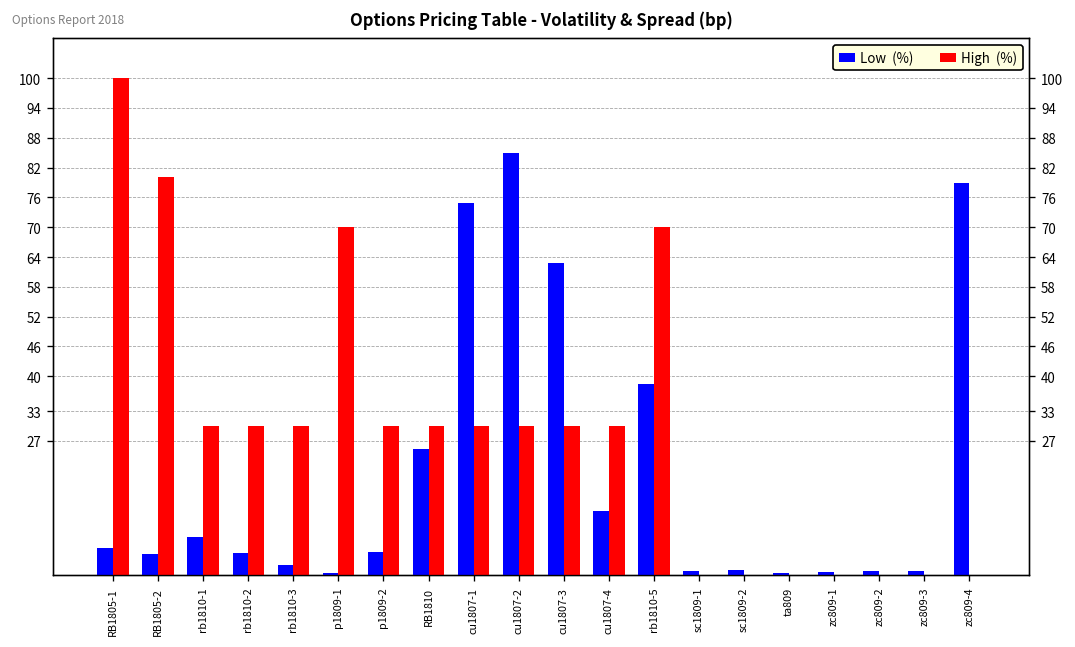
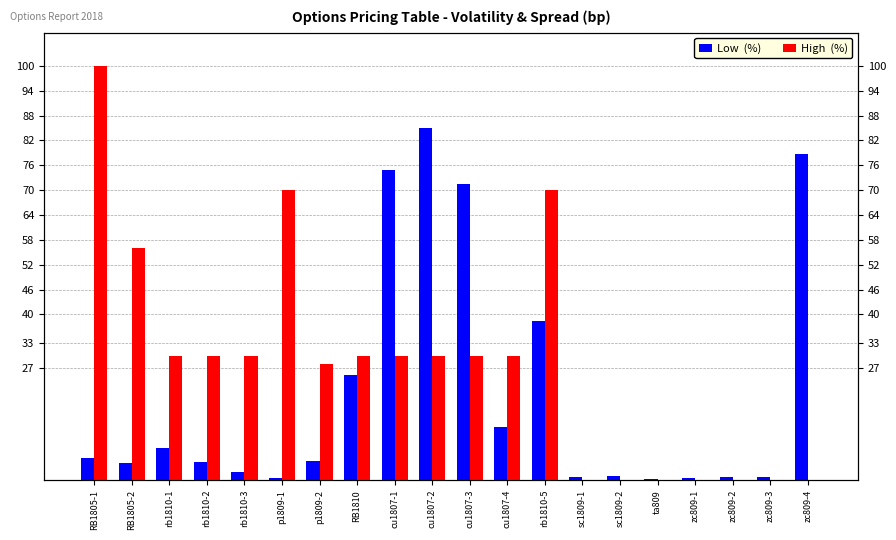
High (%), RB1805-2: 80 -> 56
High (%), p1809-2: 30 -> 28
Low (%), cu1807-3: 63 -> 71
